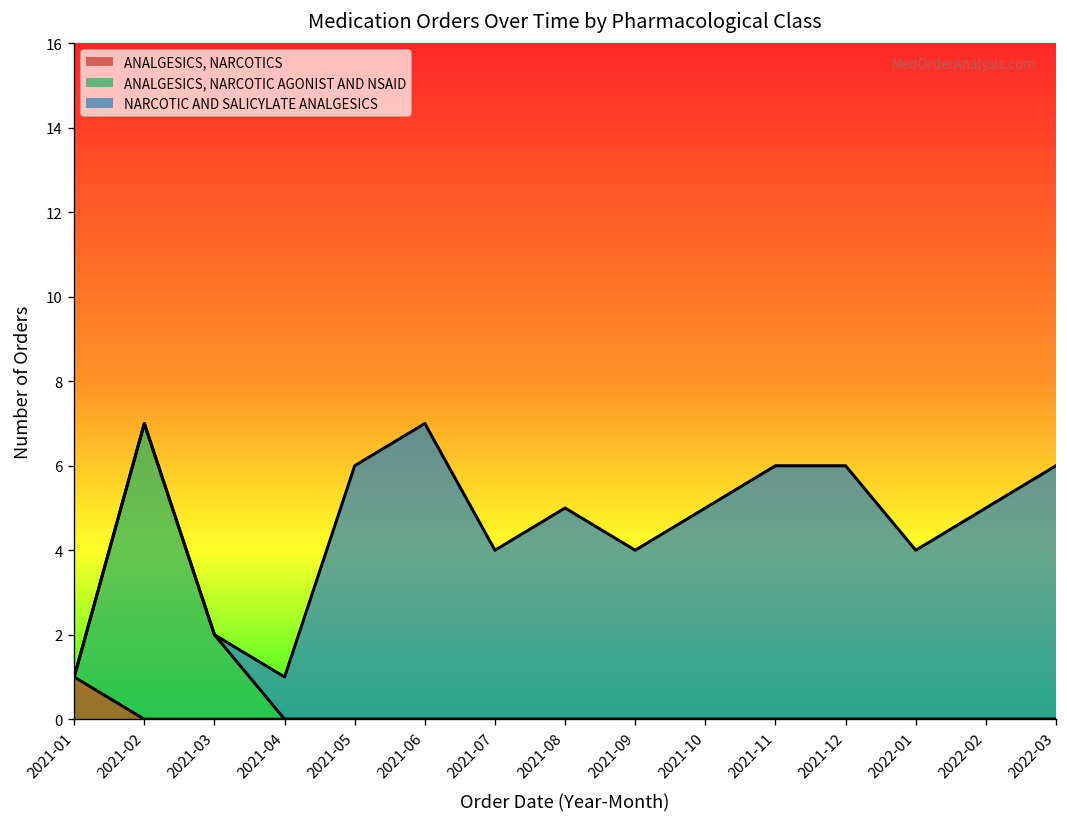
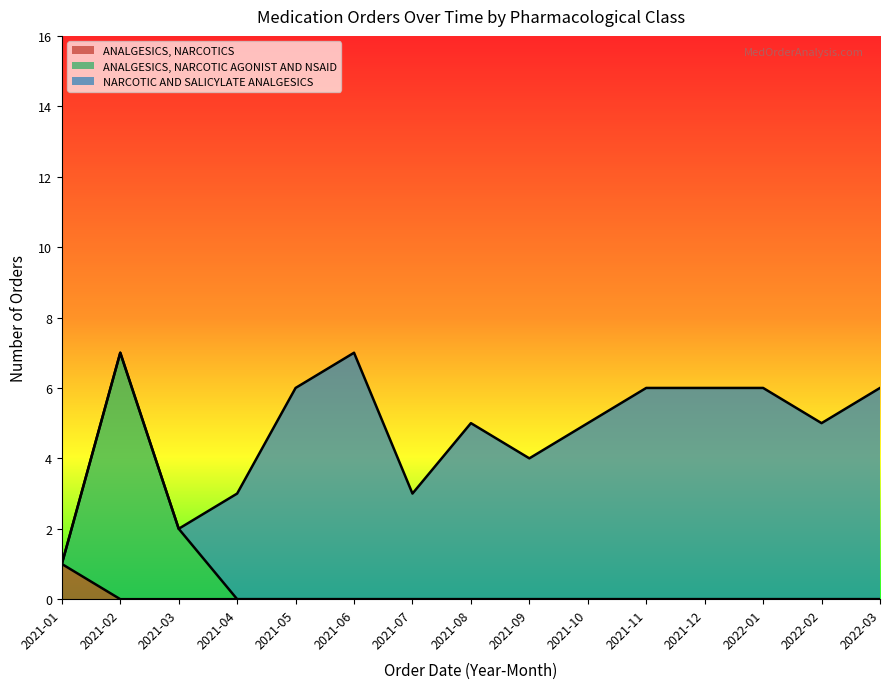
NARCOTIC AND SALICYLATE ANALGESICS, 2021-04: 1 -> 3
NARCOTIC AND SALICYLATE ANALGESICS, 2021-07: 4 -> 3
NARCOTIC AND SALICYLATE ANALGESICS, 2022-01: 4 -> 6
